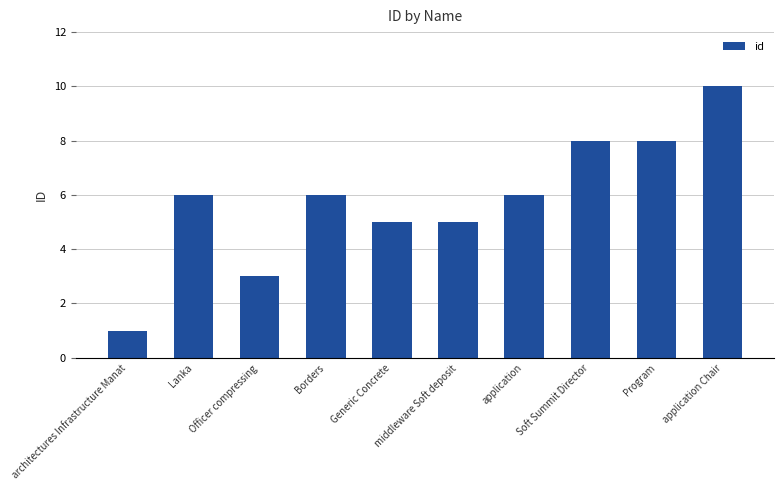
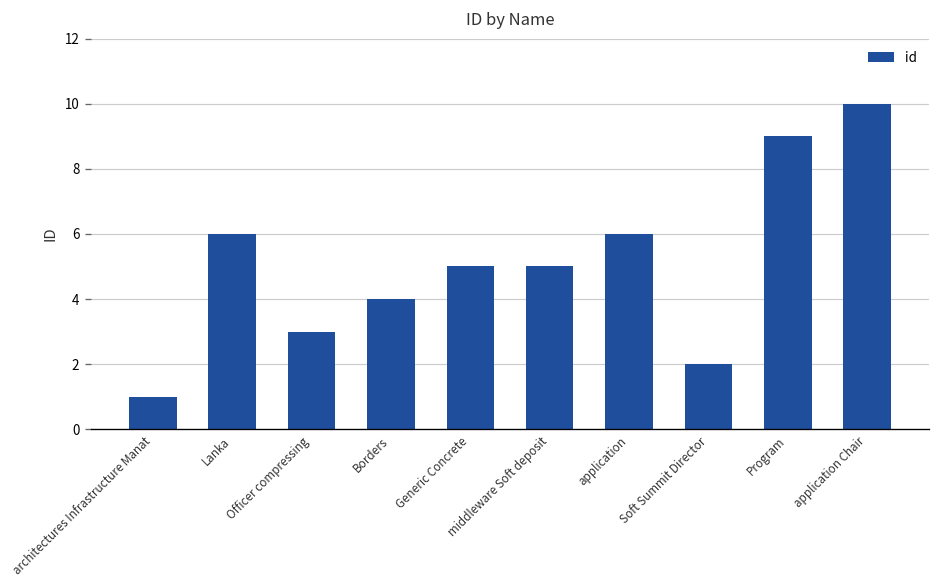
Borders: 6 -> 4
Soft Summit Director: 8 -> 2
Program: 8 -> 9
